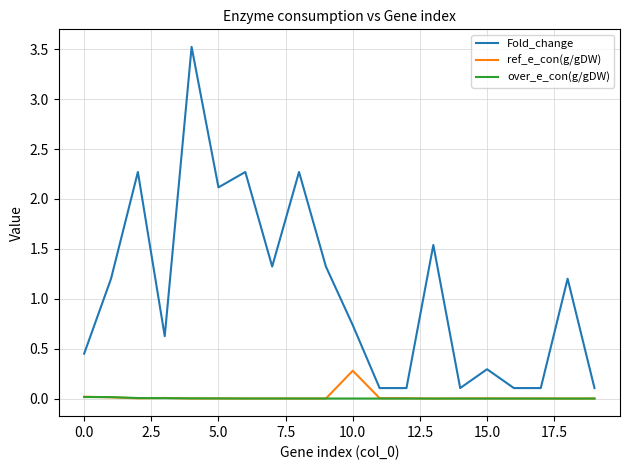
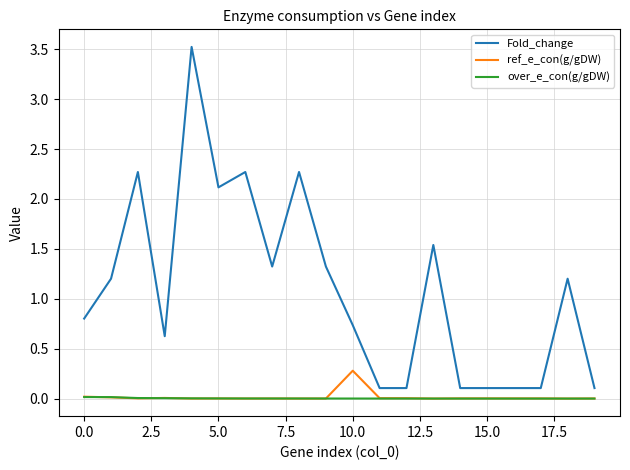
Fold_change, 0.0: 0.5 -> 0.8
Fold_change, 15.0: 0.3 -> 0.1
